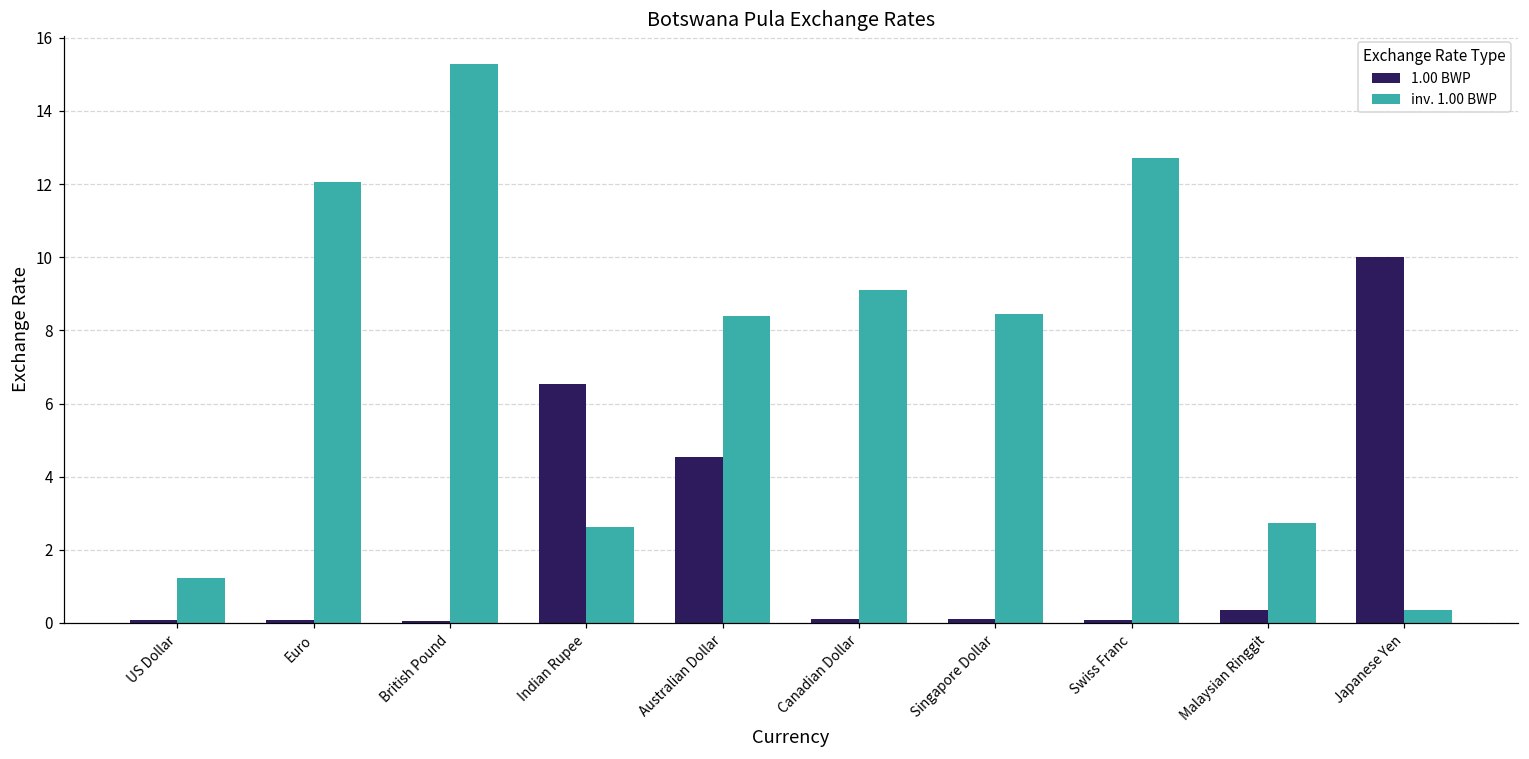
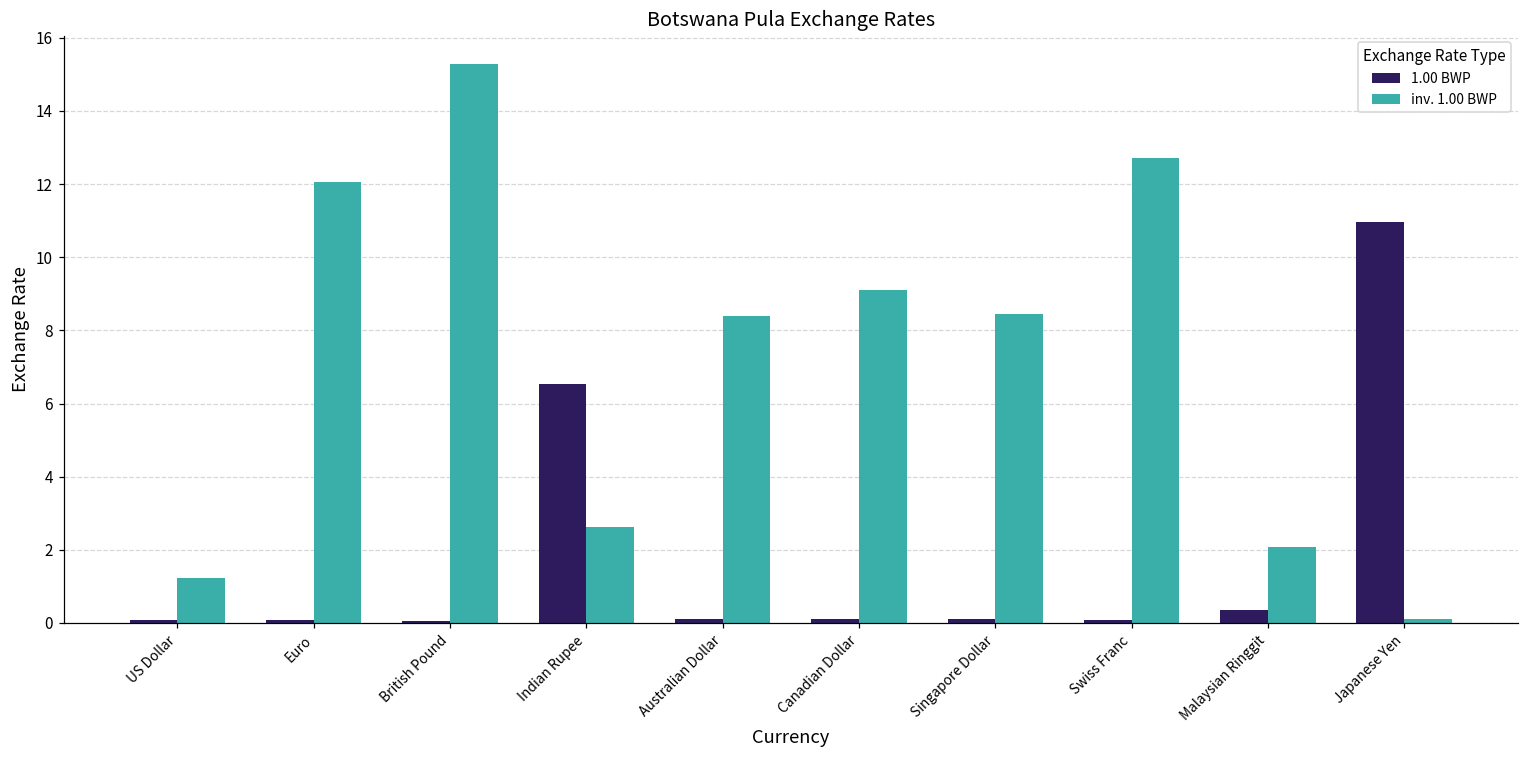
1.00 BWP, Australian Dollar: 4.5 -> 0.1
inv. 1.00 BWP, Malaysian Ringgit: 2.7 -> 2.1
1.00 BWP, Japanese Yen: 10.0 -> 11.0
inv. 1.00 BWP, Japanese Yen: 0.4 -> 0.1
